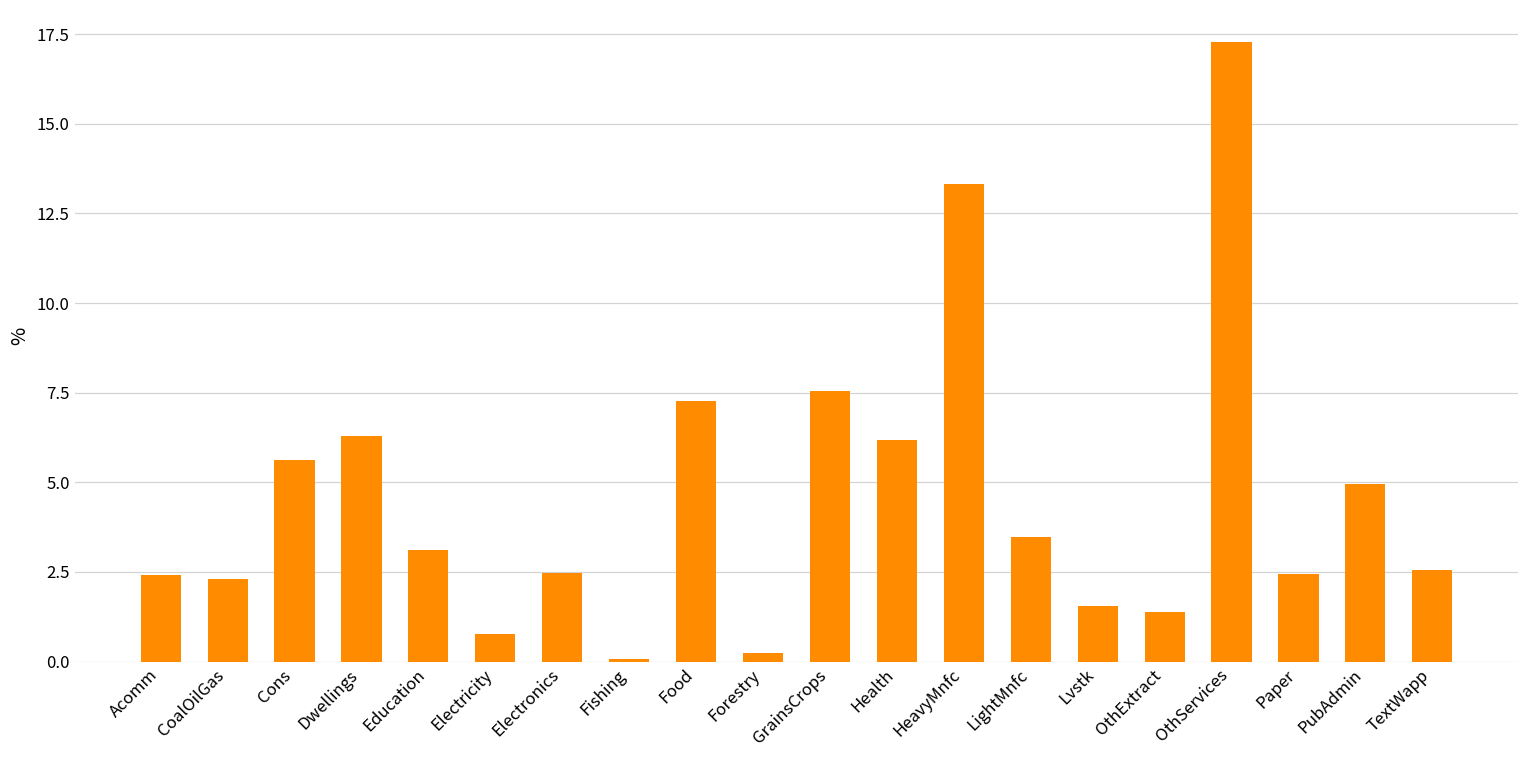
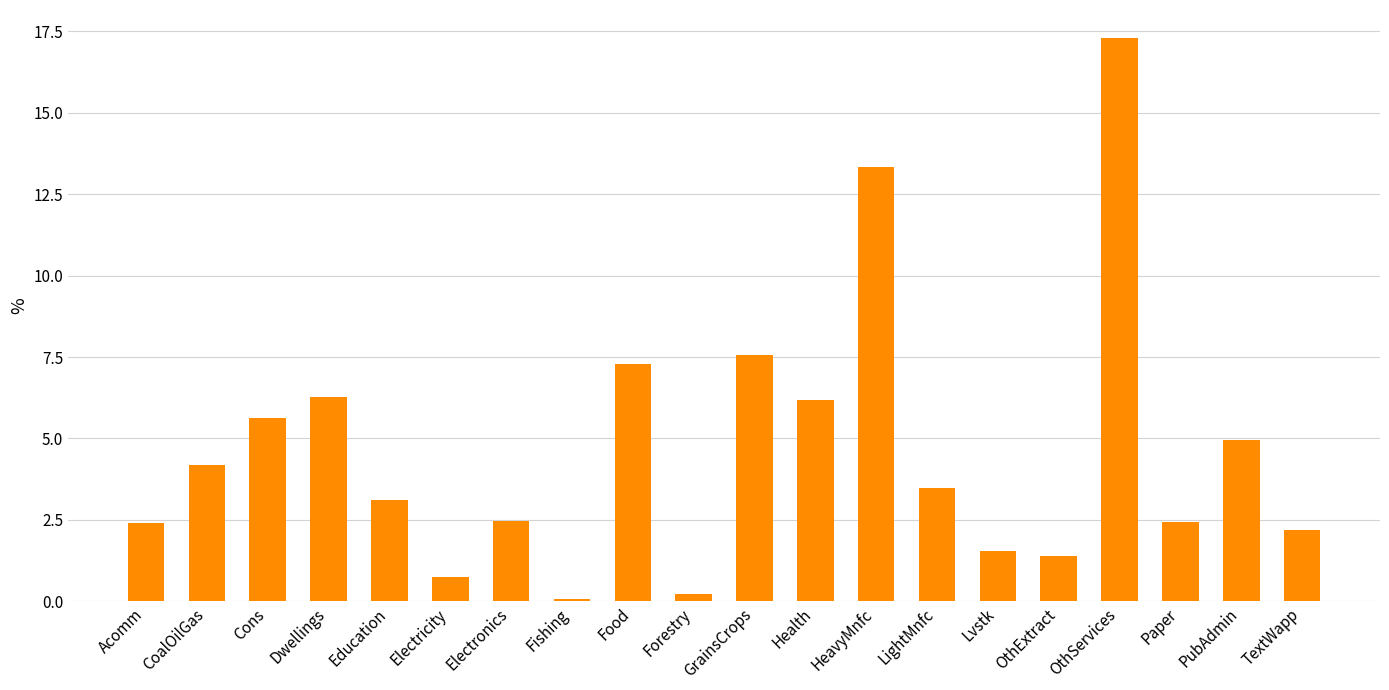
CoalOilGas: 2.3 -> 4.2
TextWapp: 2.6 -> 2.2
